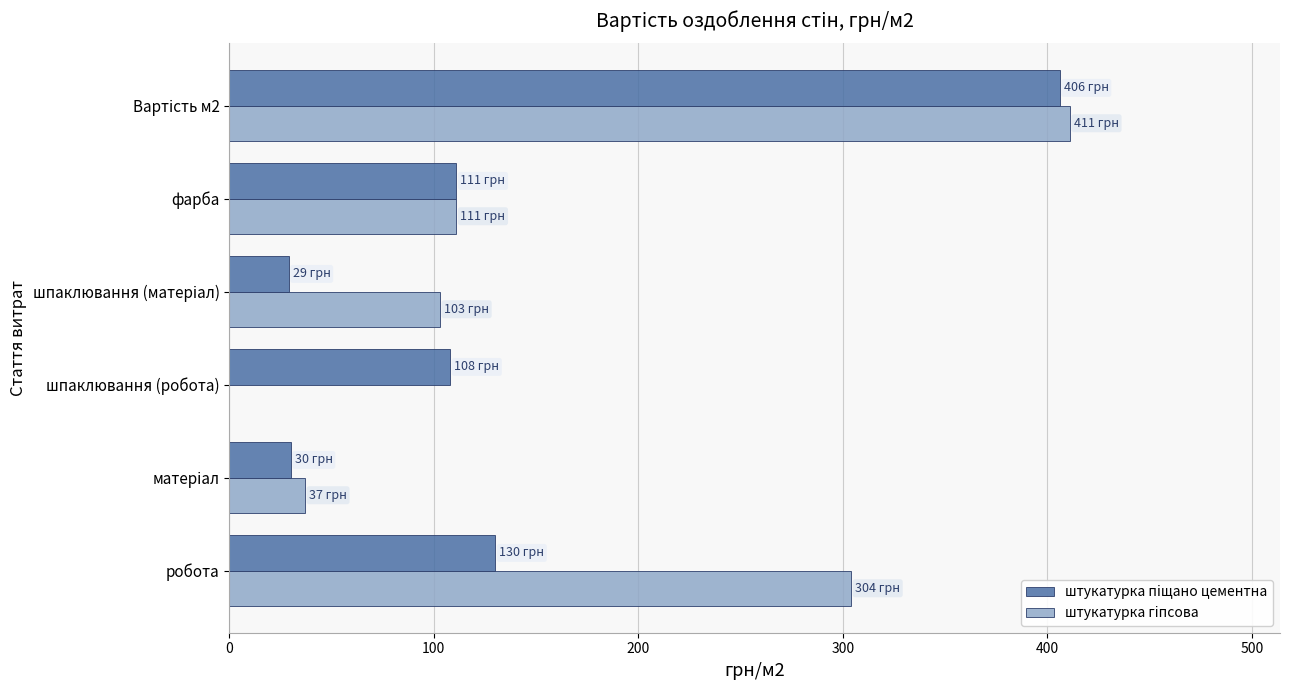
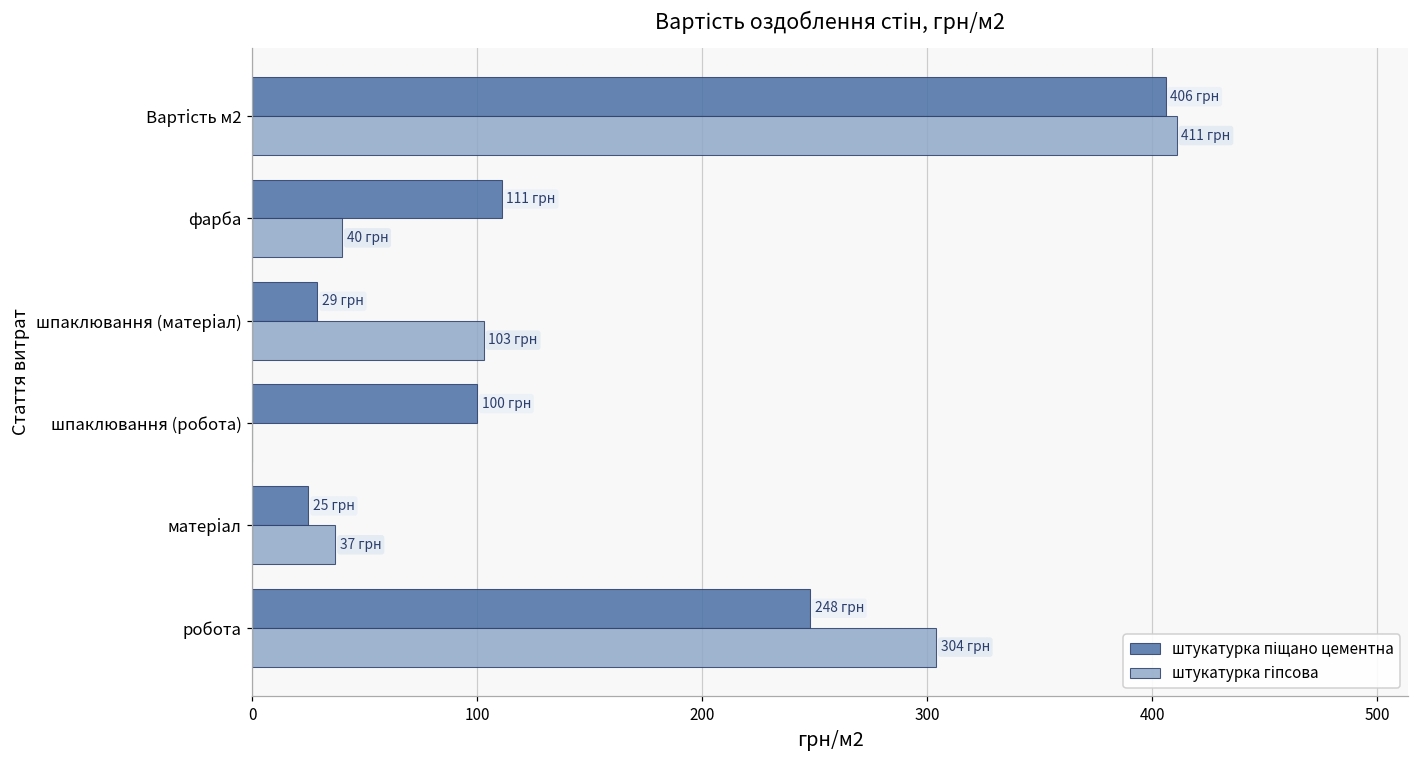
штукатурка гіпсова, фарба: 111 -> 40
штукатурка піщано цементна, шпаклювання (робота): 108 -> 100
штукатурка піщано цементна, матеріал: 30 -> 25
штукатурка піщано цементна, робота: 130 -> 248
